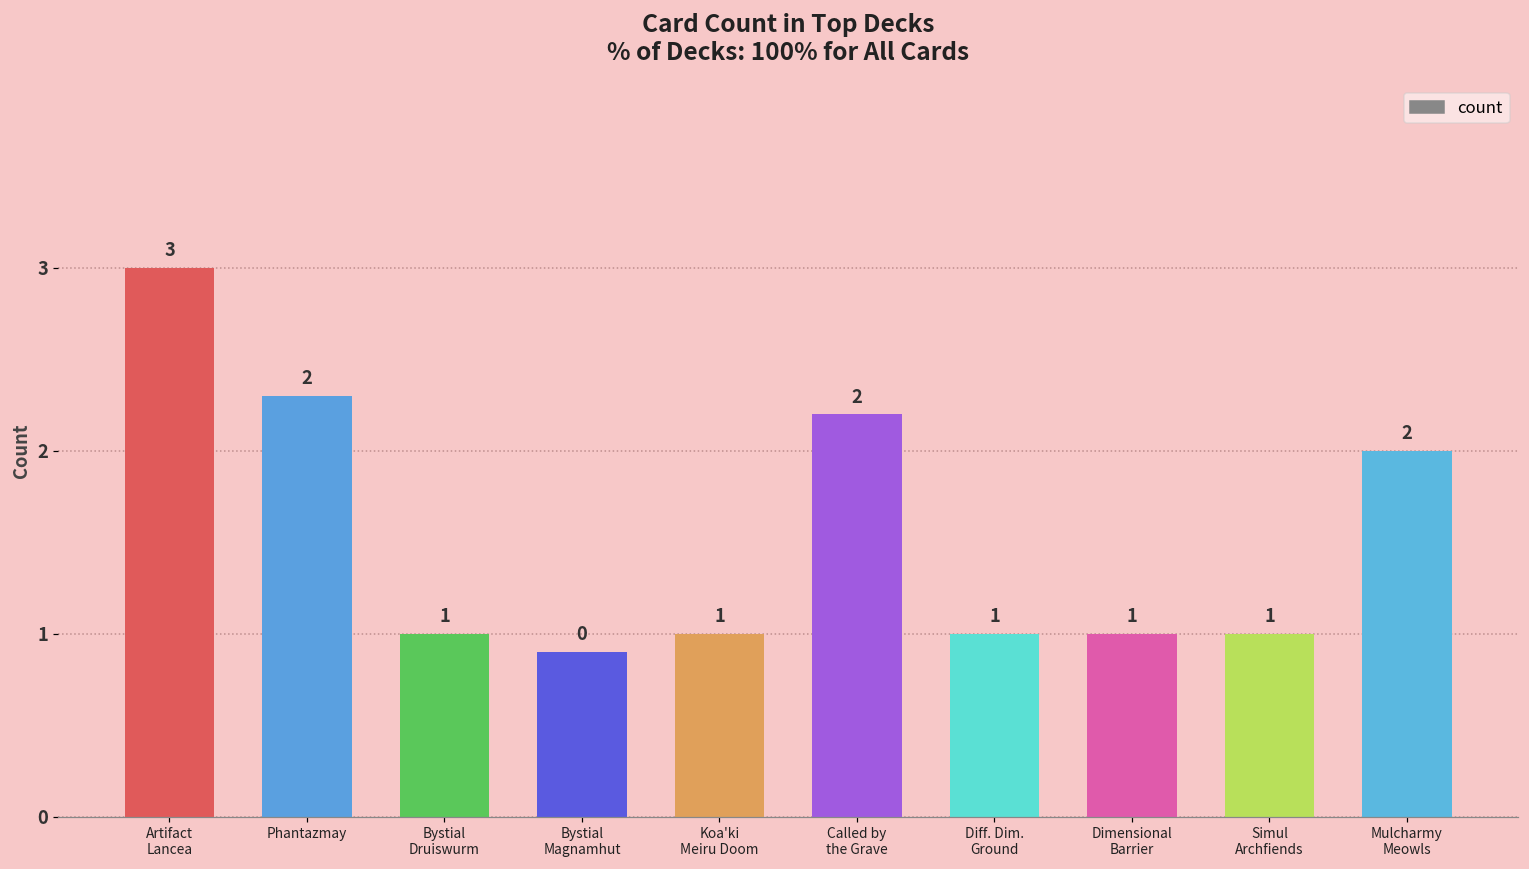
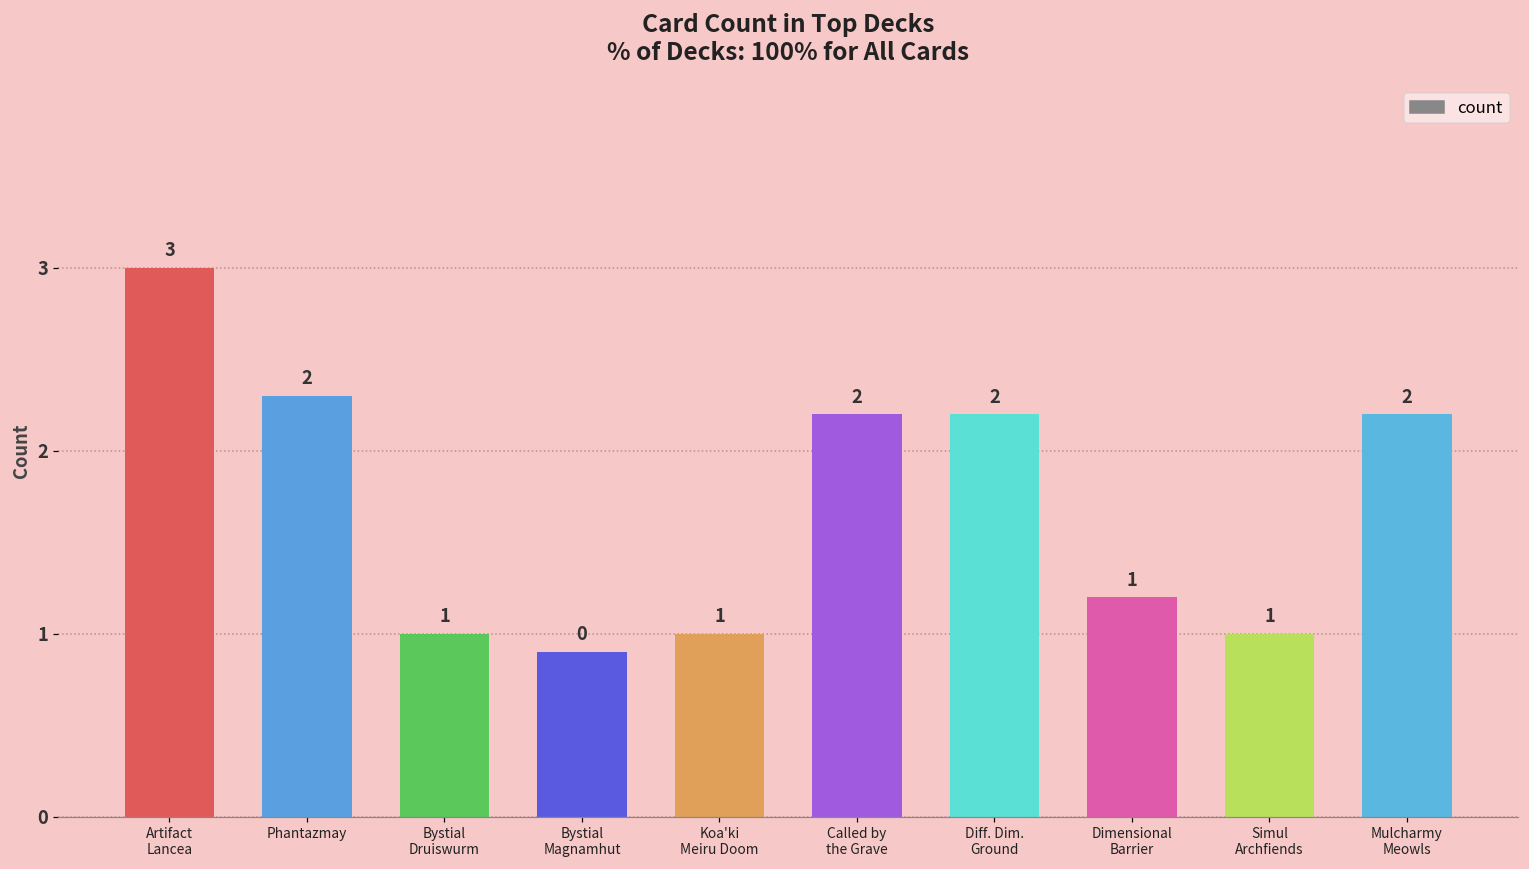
Diff. Dim. Ground: 1 -> 2
Dimensional Barrier: 1.0 -> 1.2
Mulcharmy Meowls: 2.0 -> 2.2
